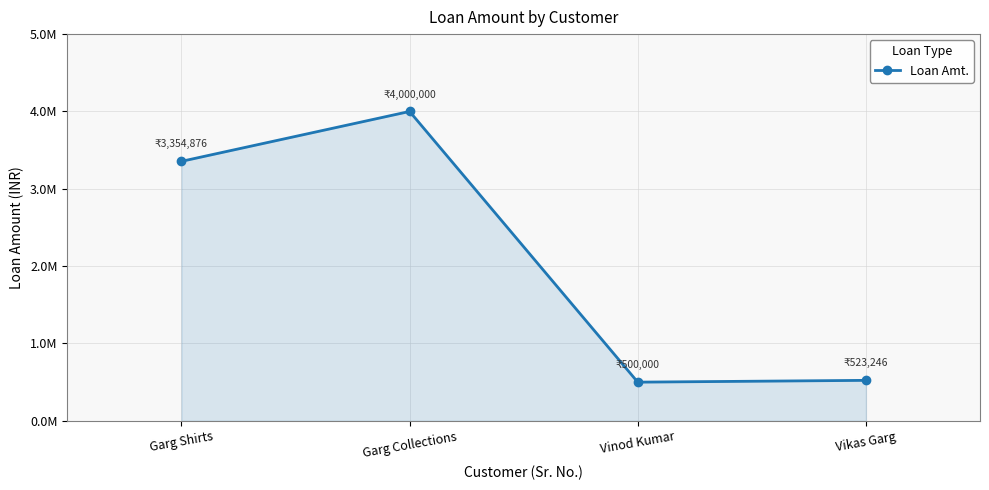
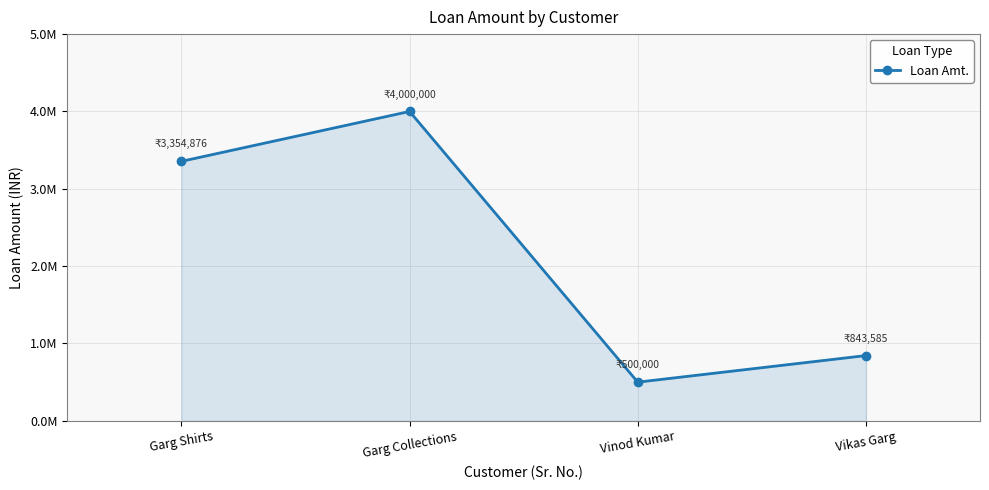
Vikas Garg: 523,246 -> 843,585
